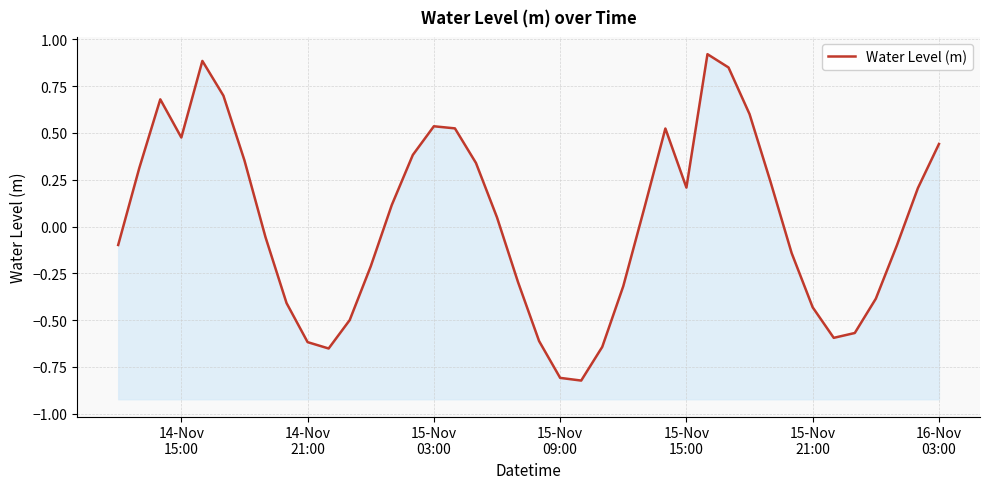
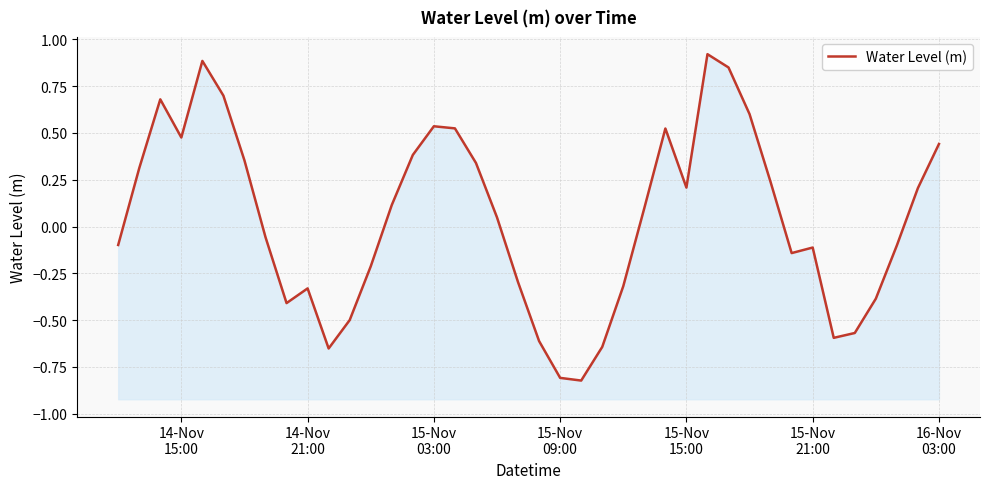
14-Nov 21:00: -0.62 -> -0.33
15-Nov 21:00: -0.43 -> -0.11
